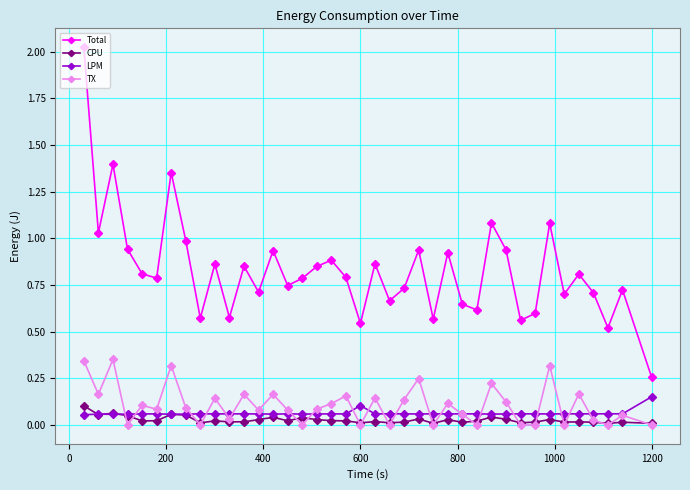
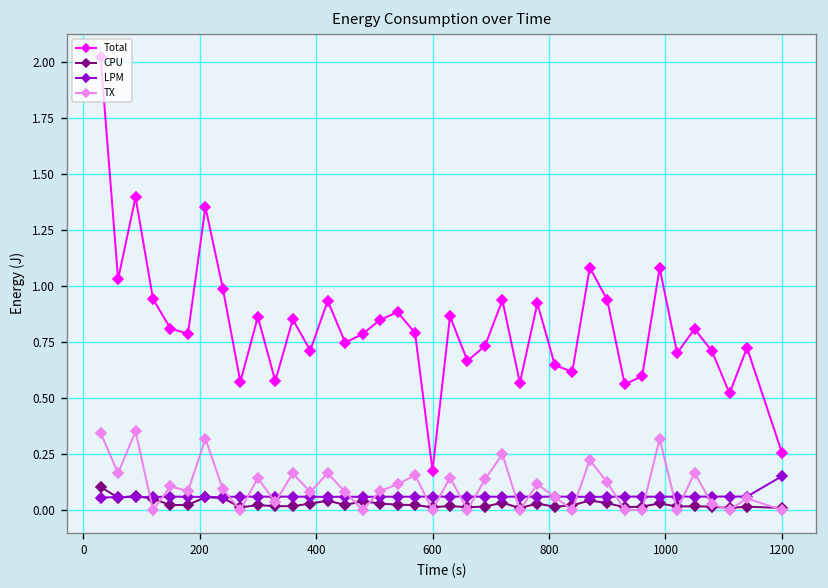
Total, 600: 0.54 -> 0.18
LPM, 600: 0.10 -> 0.06
